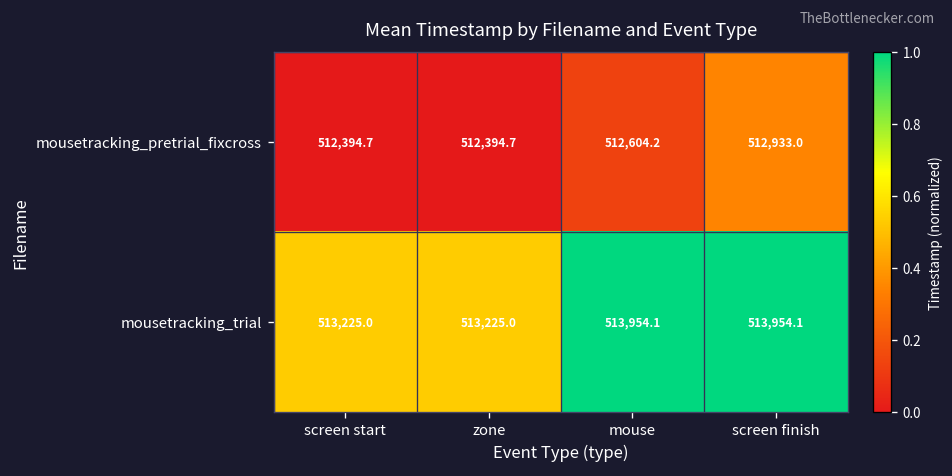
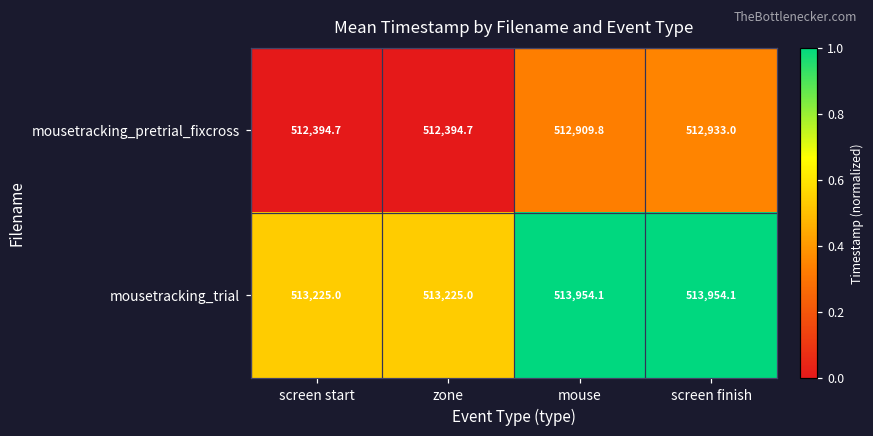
mousetracking_pretrial_fixcross, mouse: 512,604.2 -> 512,909.8
